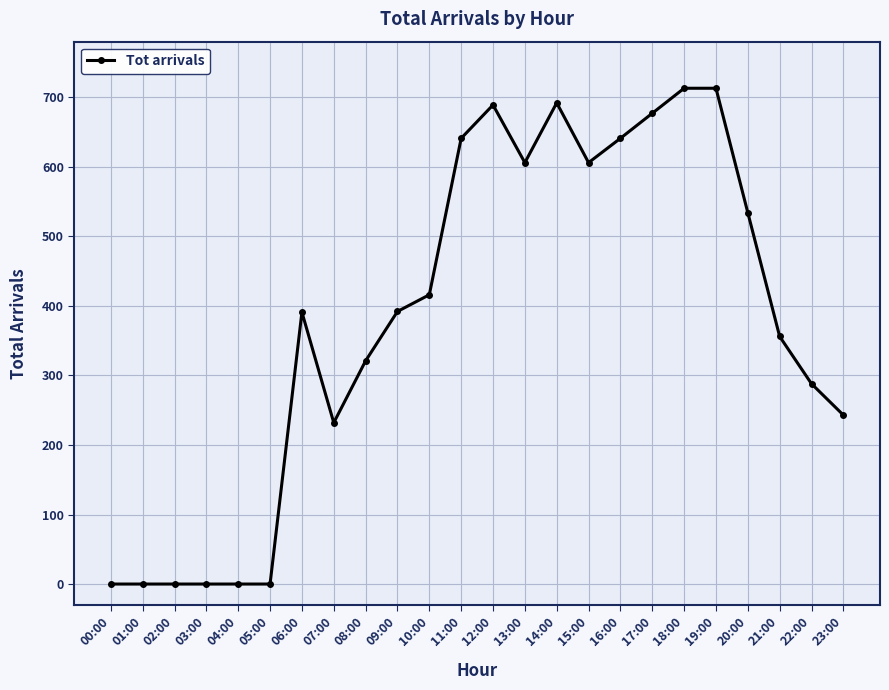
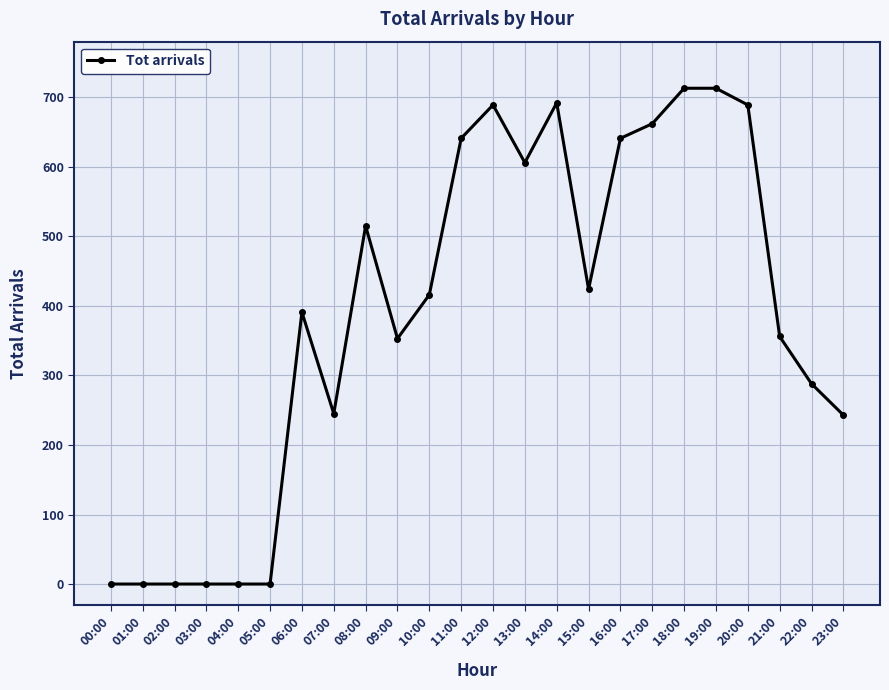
07:00: 230 -> 250
08:00: 320 -> 520
09:00: 390 -> 350
15:00: 610 -> 420
17:00: 680 -> 660
20:00: 530 -> 690
